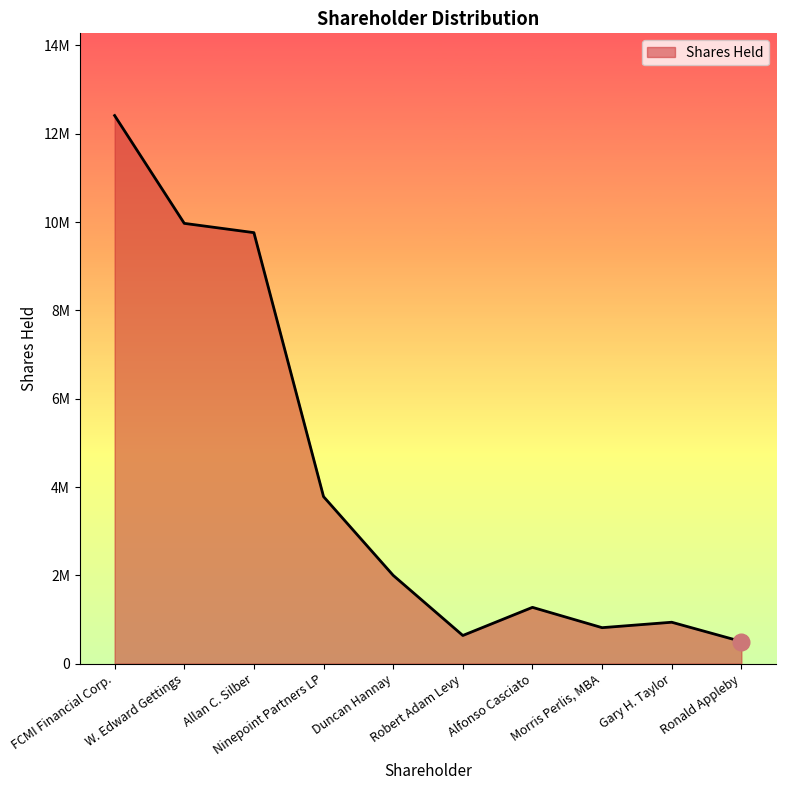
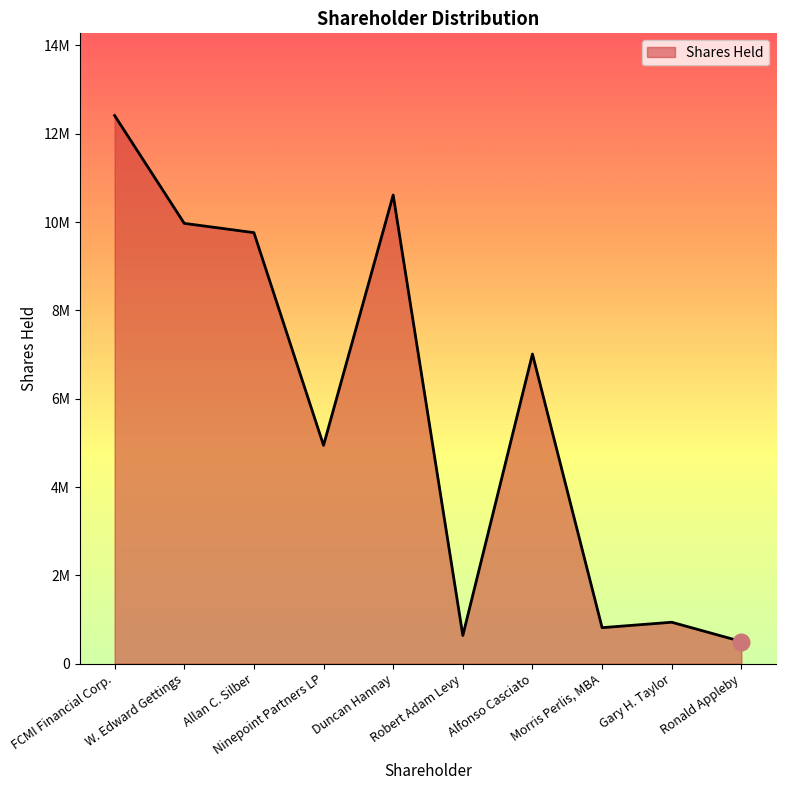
Shares Held, Ninepoint Partners LP: 3800000 -> 4900000
Shares Held, Duncan Hannay: 2000000 -> 10600000
Shares Held, Alfonso Casciato: 1300000 -> 7000000
